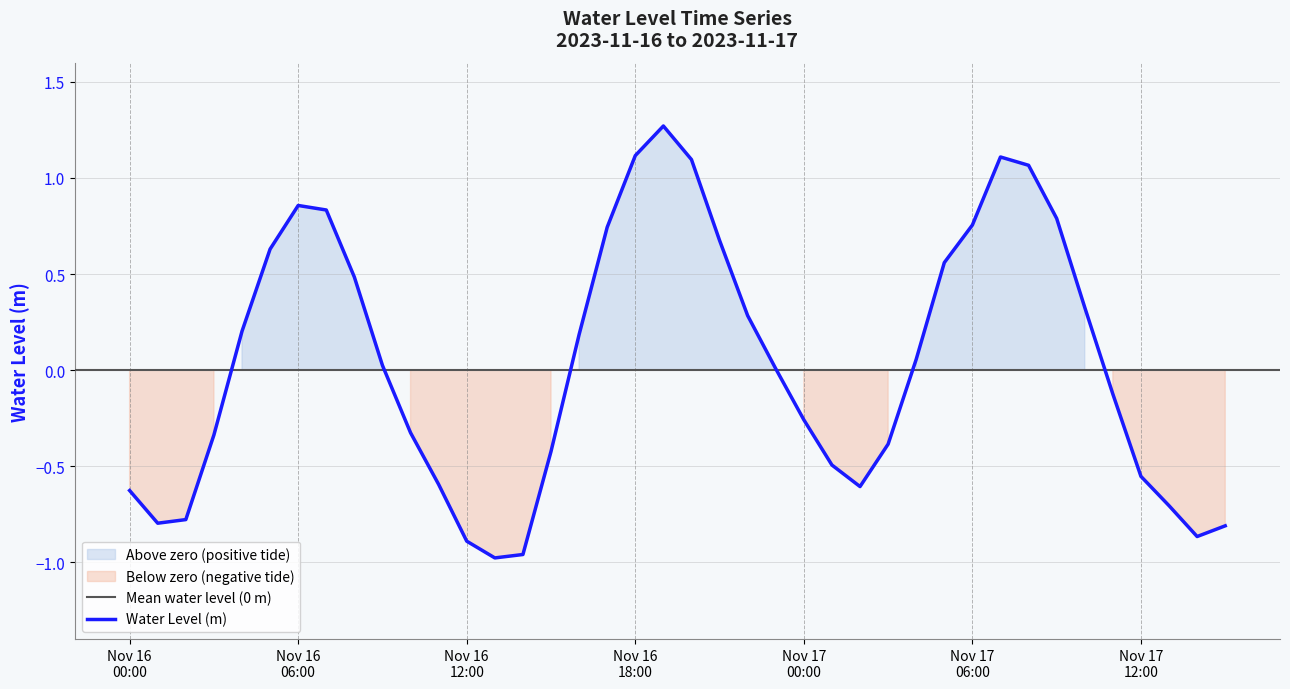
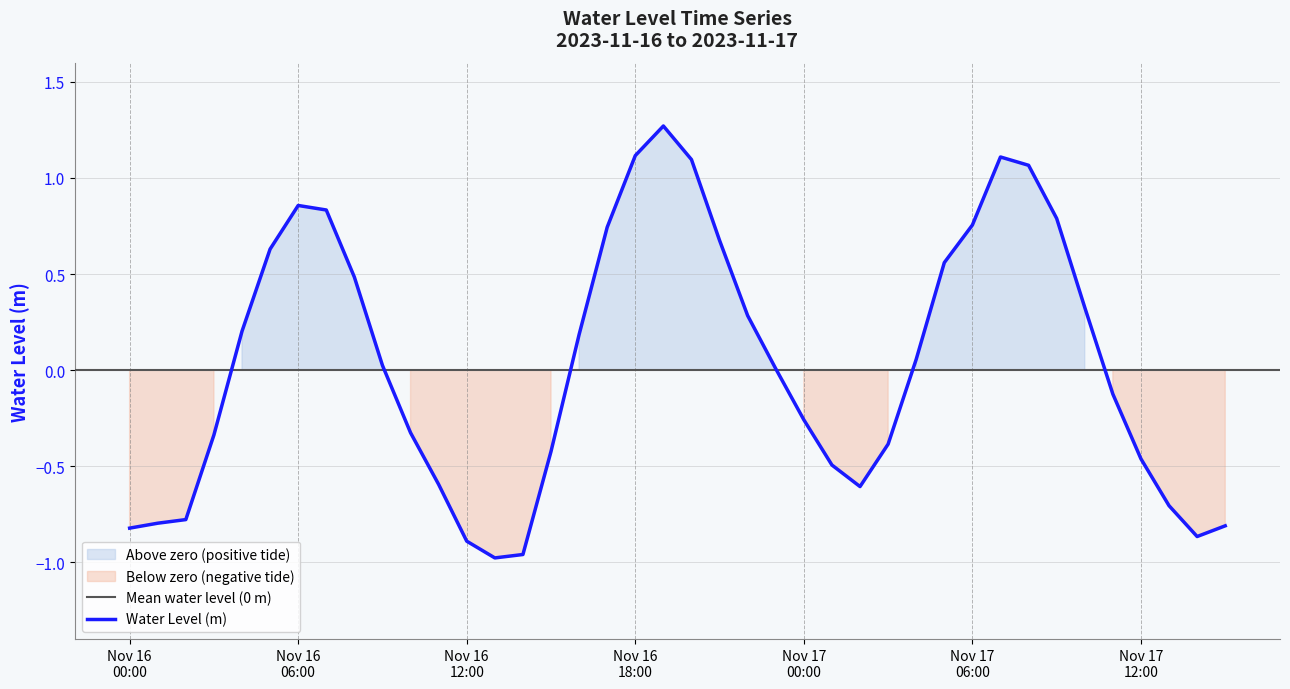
Nov 16 00:00: -0.63 -> -0.82
Nov 17 12:00: -0.55 -> -0.46
